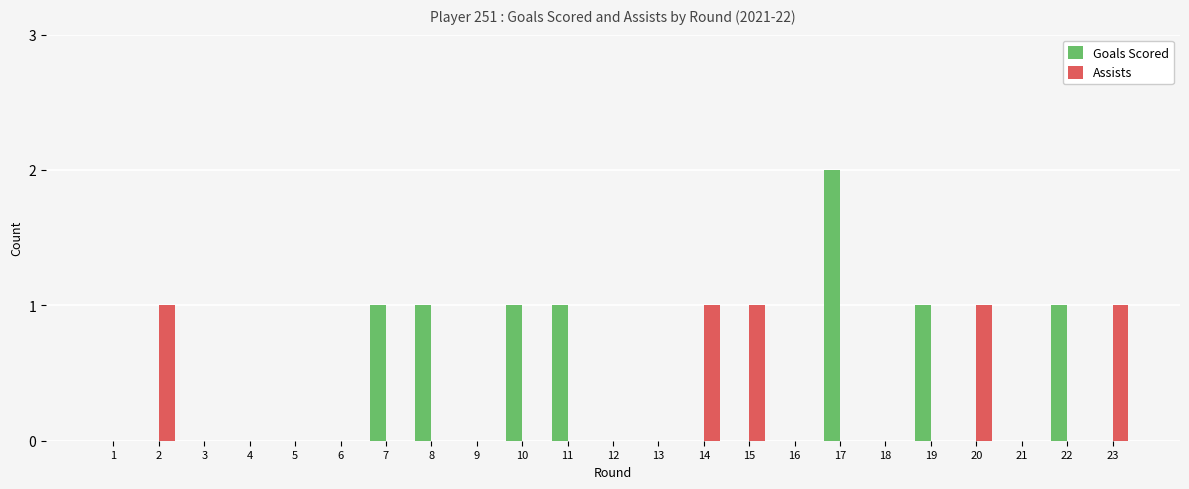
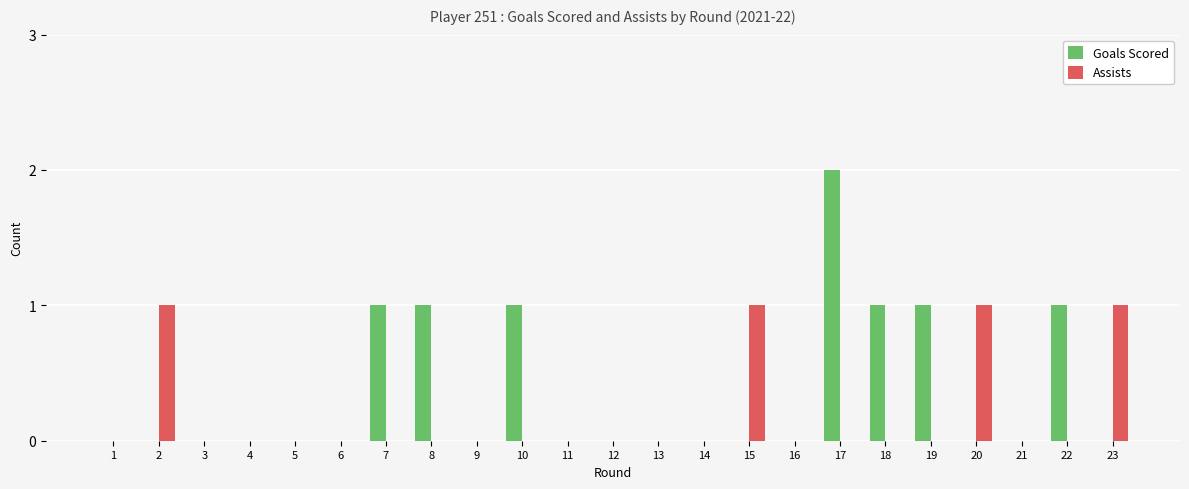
Goals Scored, 11: 1 -> 0
Assists, 14: 1 -> 0
Goals Scored, 18: 0 -> 1
